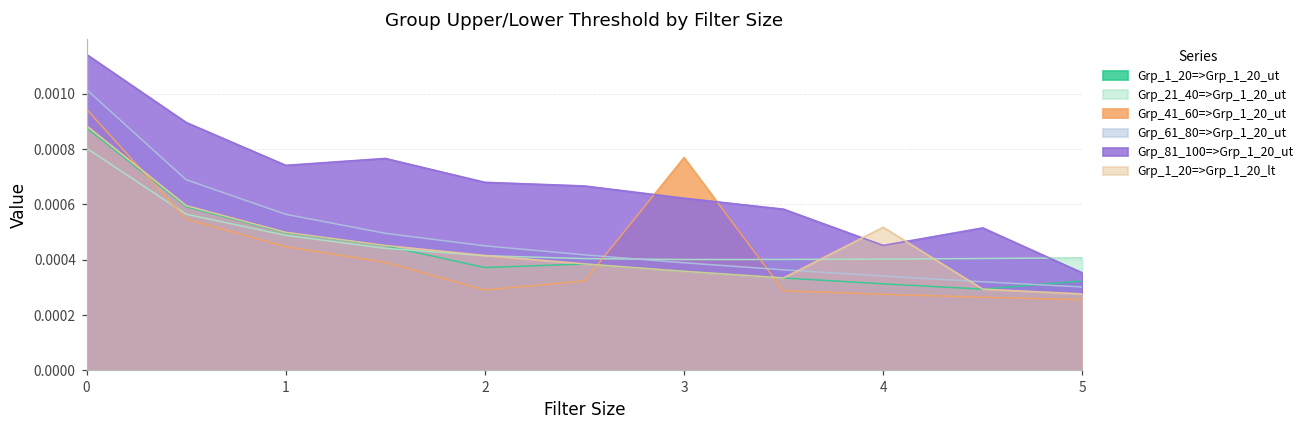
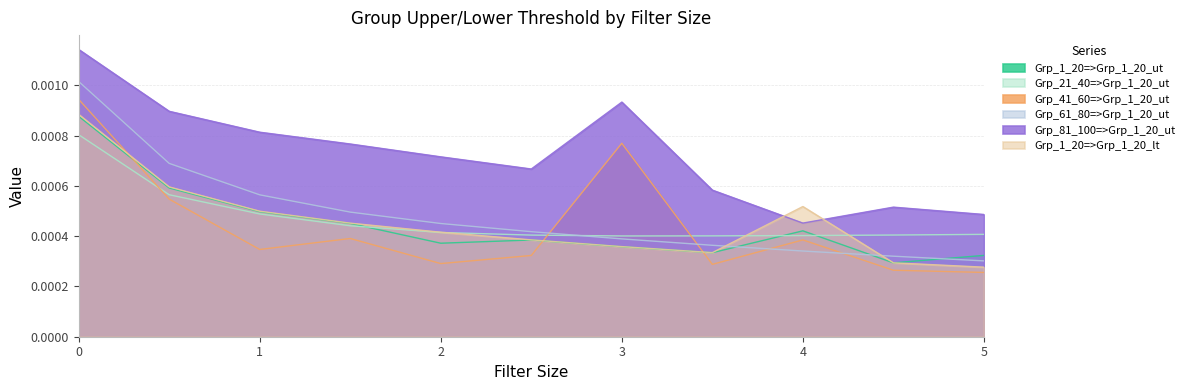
Grp_41_60=>Grp_1_20_ut, 1: 0.00045 -> 0.00035
Grp_81_100=>Grp_1_20_ut, 1: 0.00074 -> 0.00081
Grp_81_100=>Grp_1_20_ut, 2: 0.00068 -> 0.00072
Grp_81_100=>Grp_1_20_ut, 3: 0.00062 -> 0.00093
Grp_1_20=>Grp_1_20_ut, 4: 0.00031 -> 0.00042
Grp_41_60=>Grp_1_20_ut, 4: 0.00028 -> 0.00039
Grp_81_100=>Grp_1_20_ut, 5: 0.00035 -> 0.00049
